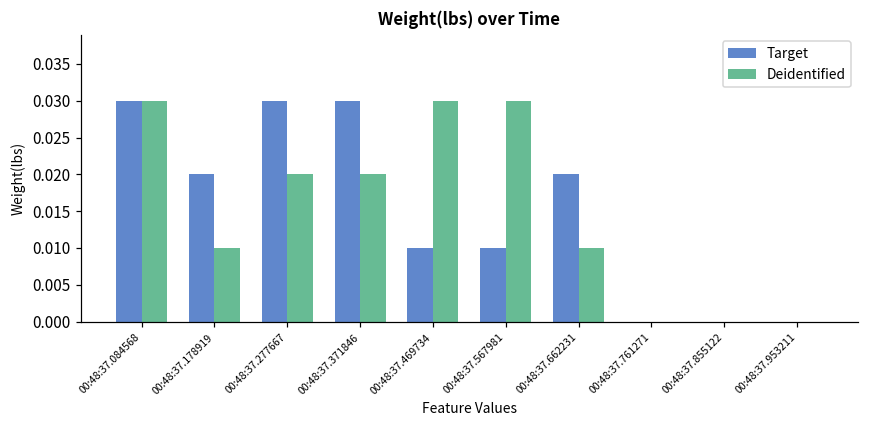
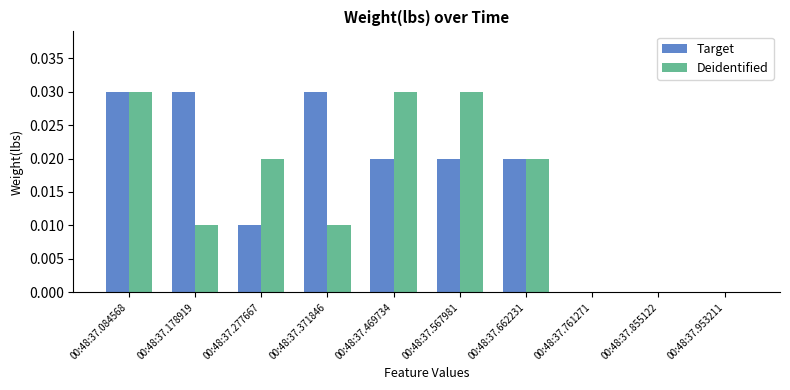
Target, 00:48:37.178919: 0.02 -> 0.03
Target, 00:48:37.277667: 0.03 -> 0.01
Deidentified, 00:48:37.371846: 0.02 -> 0.01
Target, 00:48:37.469734: 0.01 -> 0.02
Target, 00:48:37.567981: 0.01 -> 0.02
Deidentified, 00:48:37.662231: 0.01 -> 0.02
